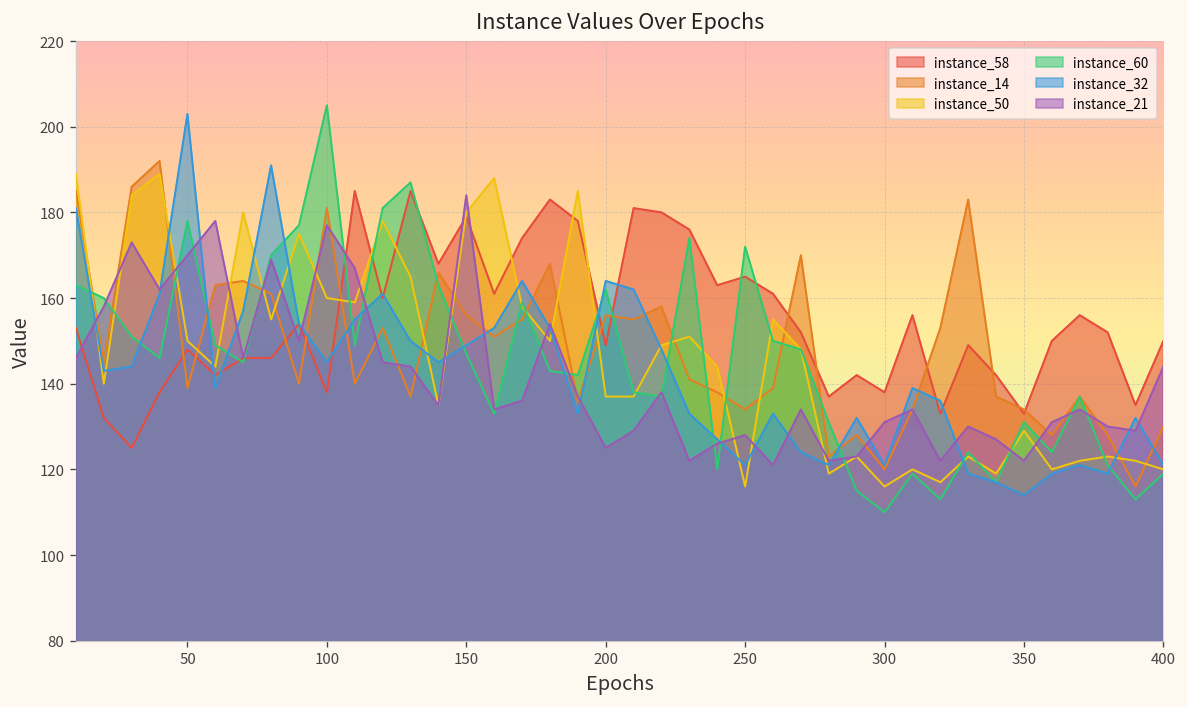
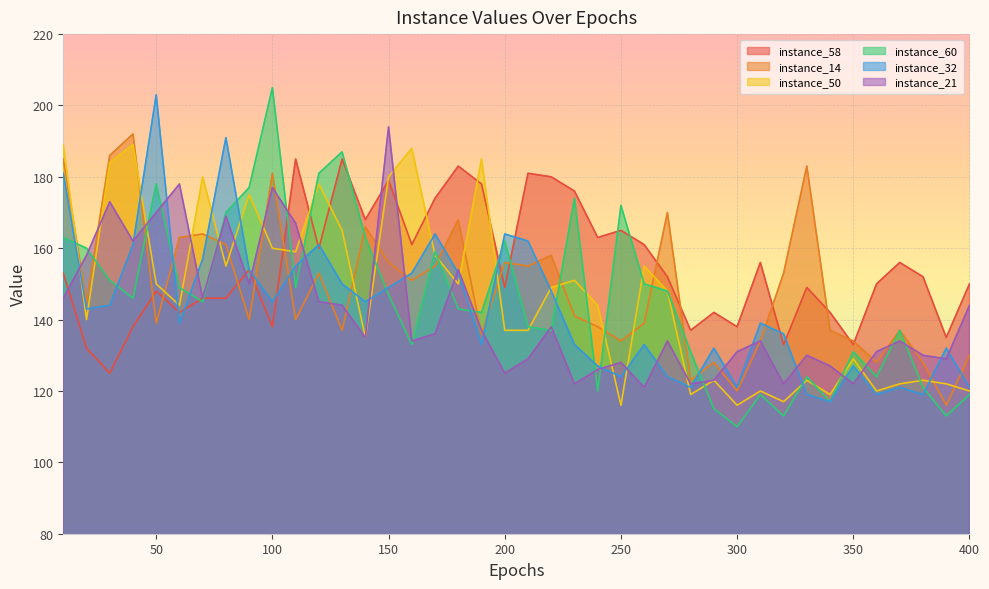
instance_21, 150: 184 -> 194
instance_32, 250: 121 -> 124
instance_32, 350: 114 -> 127
